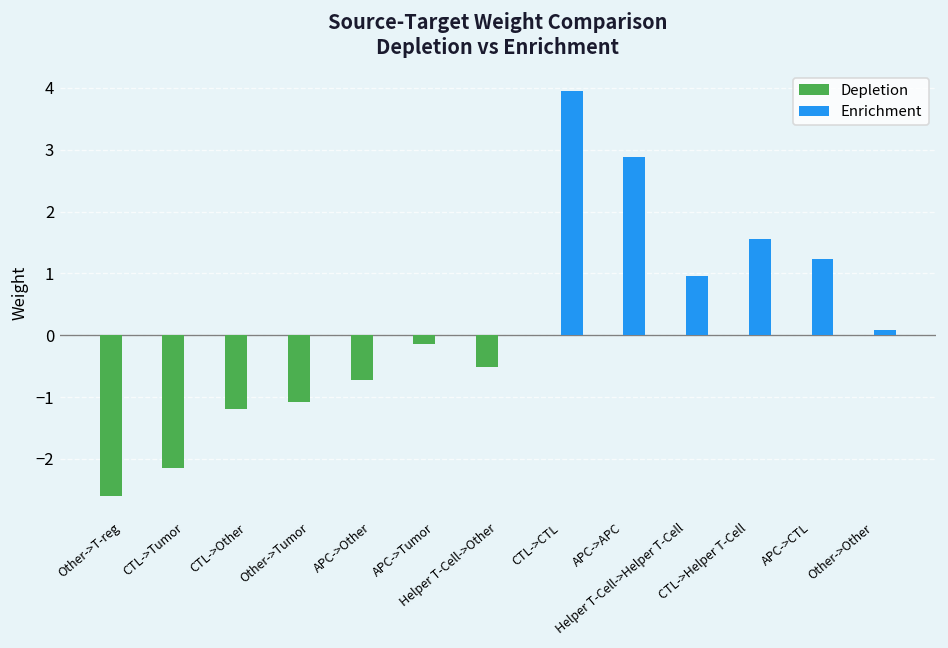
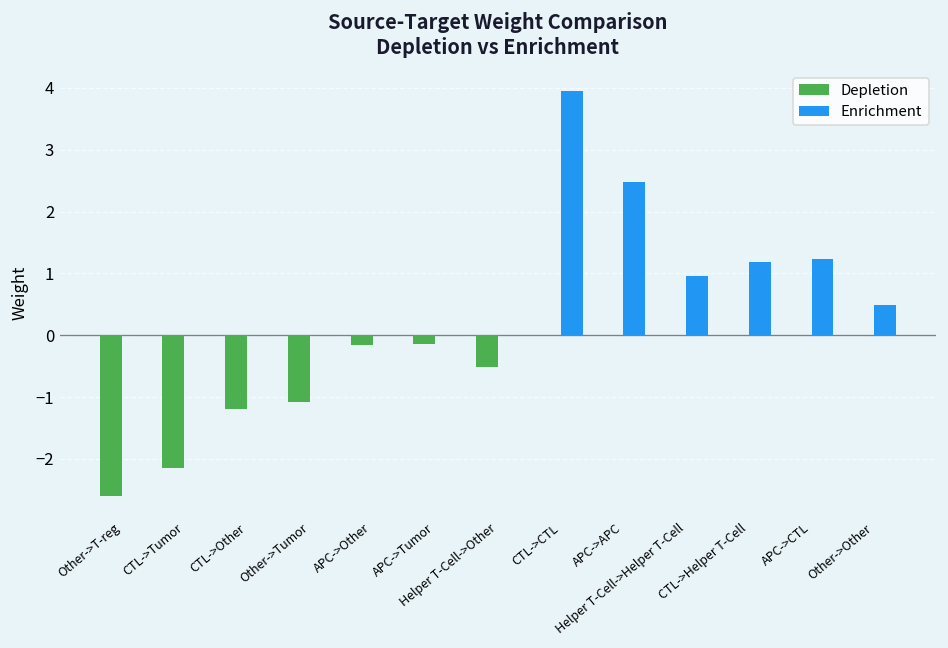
Depletion, APC->Other: -0.7 -> -0.2
Enrichment, APC->APC: 2.9 -> 2.5
Enrichment, CTL->Helper T-Cell: 1.6 -> 1.2
Enrichment, Other->Other: 0.1 -> 0.5
